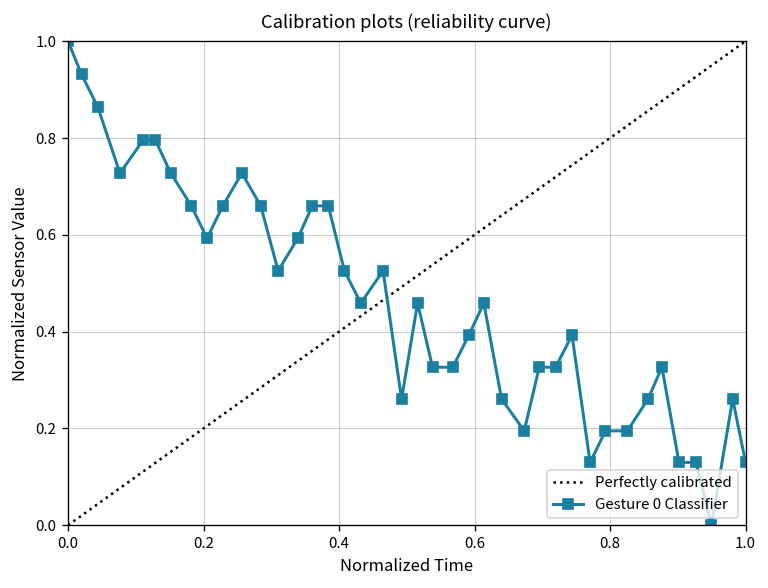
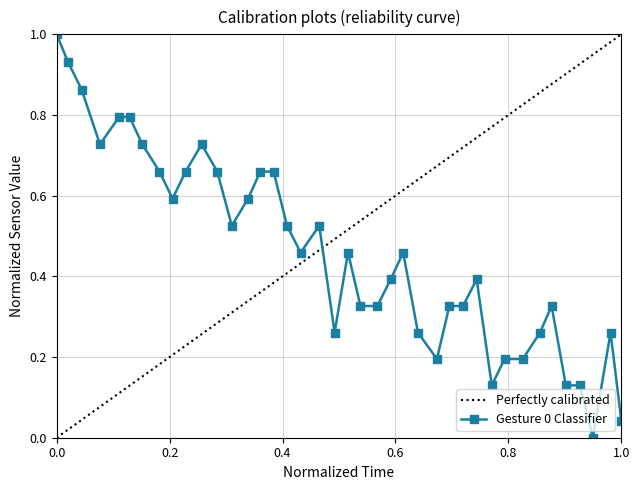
Gesture 0 Classifier, 1.0: 0.13 -> 0.04
